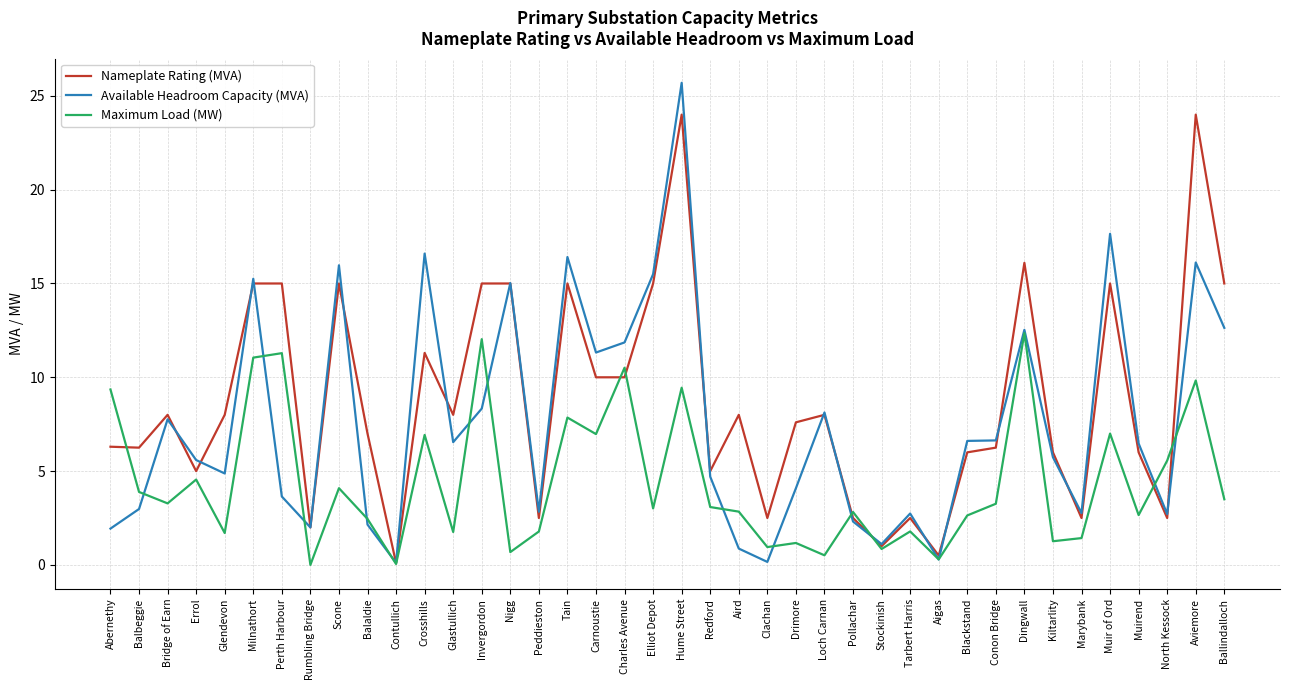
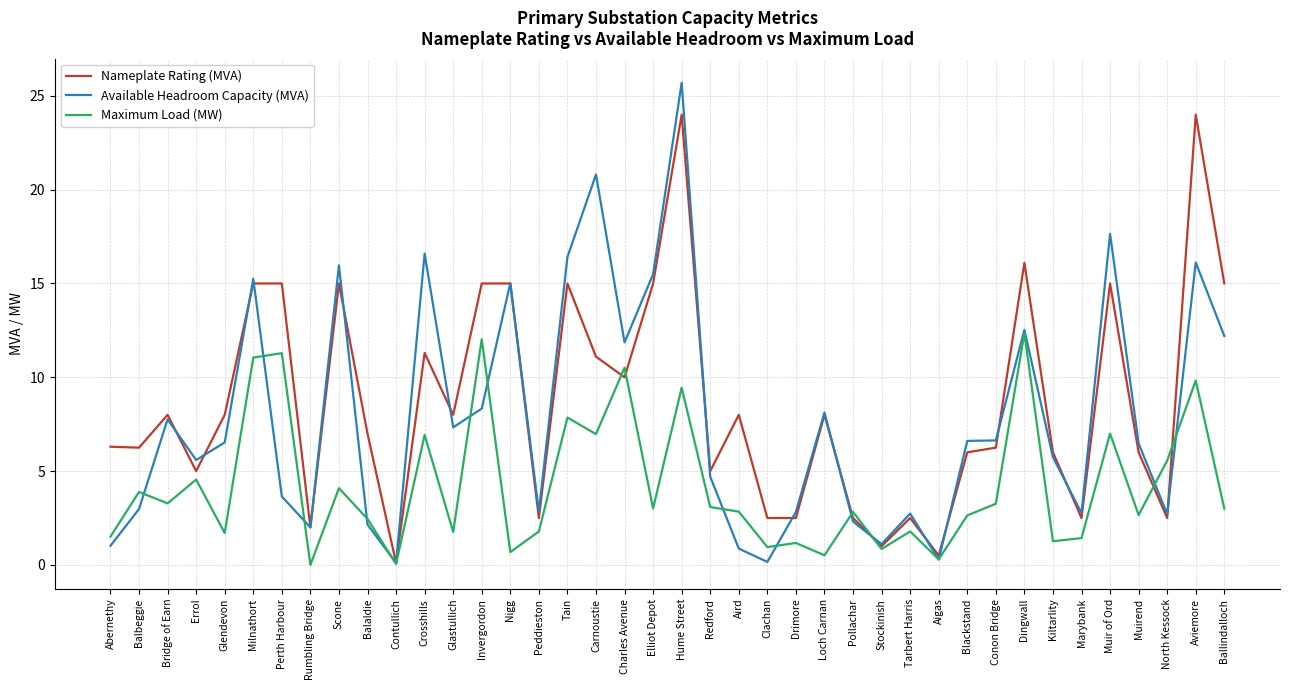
Available Headroom Capacity (MVA), Abernethy: 1.9 -> 1.0
Maximum Load (MW), Abernethy: 9.4 -> 1.5
Available Headroom Capacity (MVA), Glendevon: 4.9 -> 6.5
Available Headroom Capacity (MVA), Glastullich: 6.5 -> 7.3
Nameplate Rating (MVA), Carnoustie: 10.0 -> 11.1
Available Headroom Capacity (MVA), Carnoustie: 11.3 -> 20.8
Nameplate Rating (MVA), Drimore: 7.6 -> 2.5
Available Headroom Capacity (MVA), Drimore: 4.1 -> 2.8
Available Headroom Capacity (MVA), Ballindalloch: 12.6 -> 12.2
Maximum Load (MW), Ballindalloch: 3.5 -> 3.0
